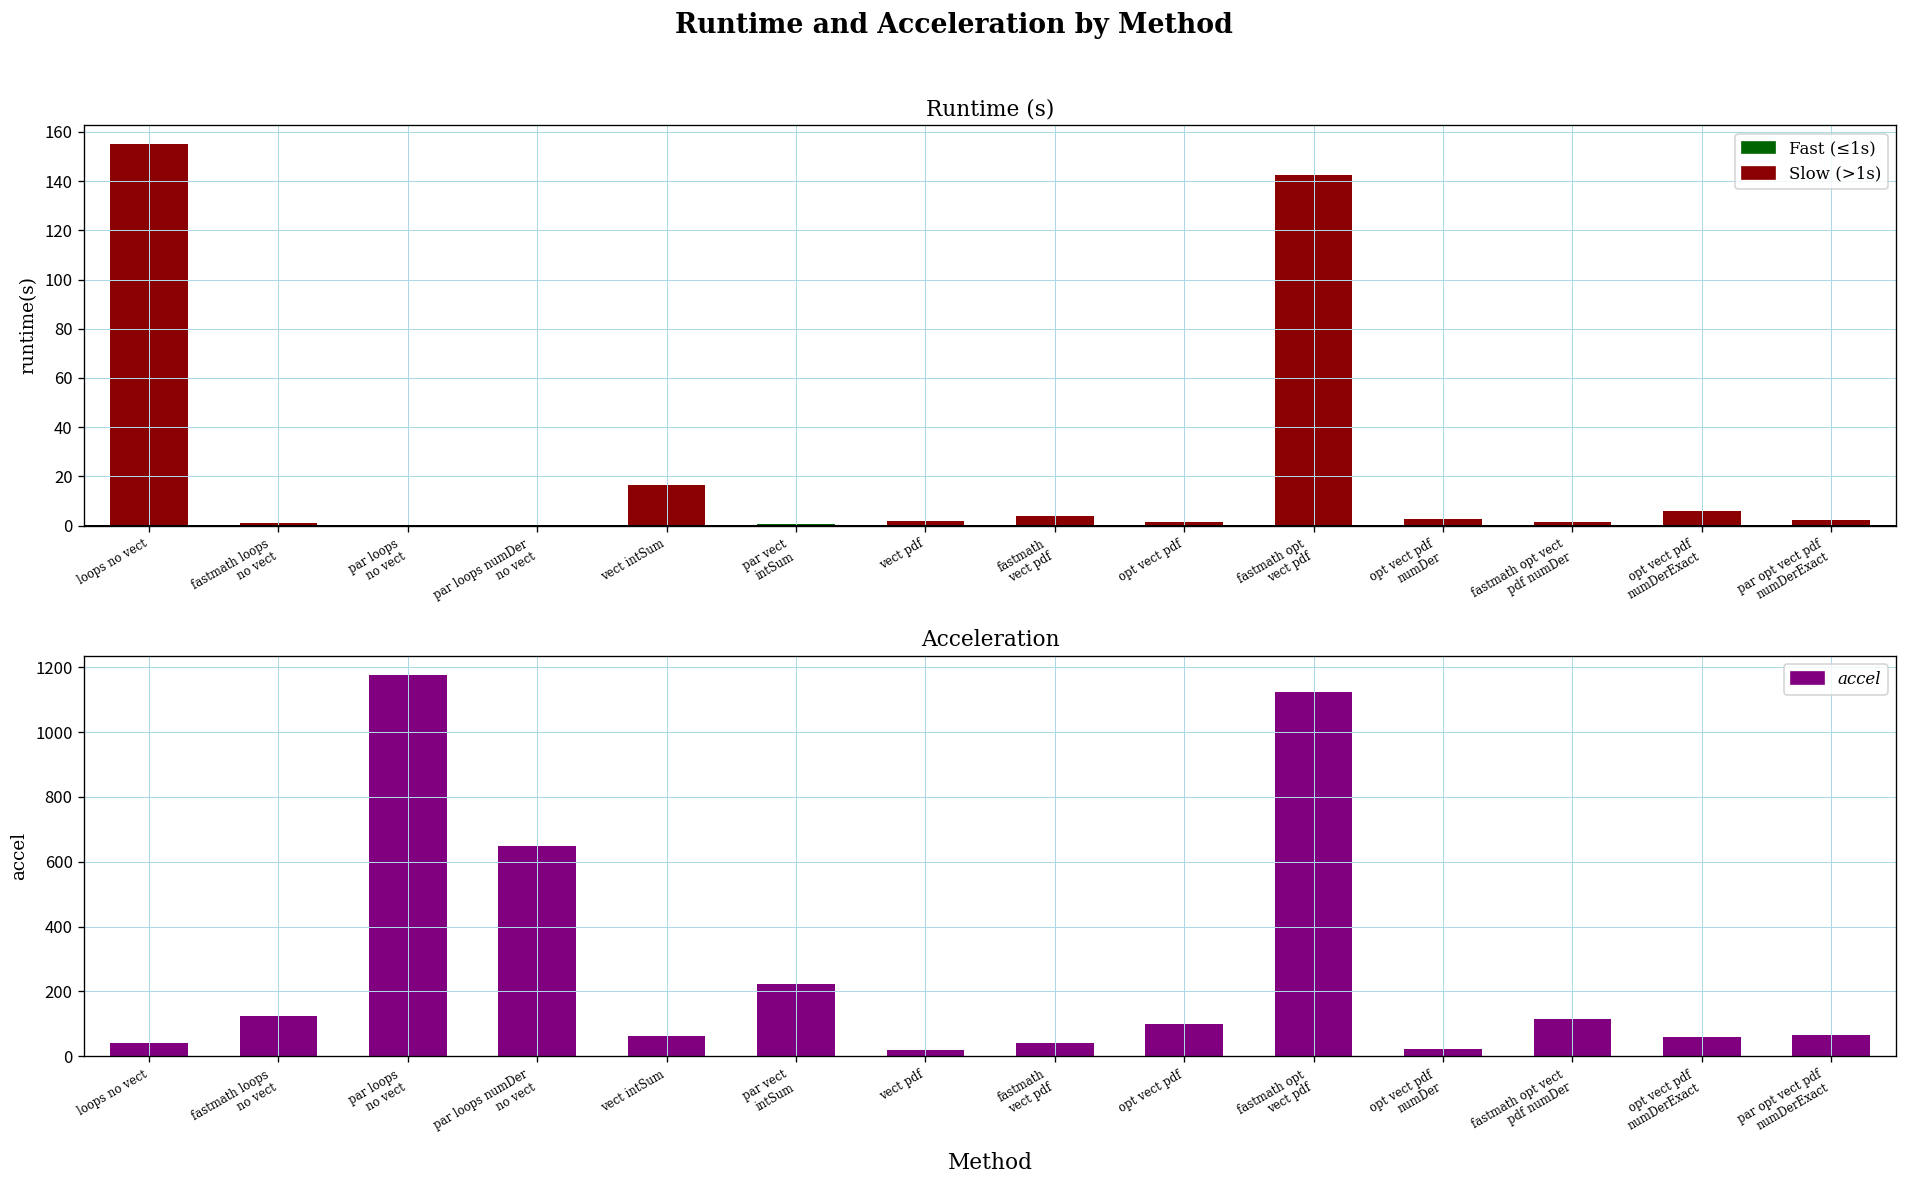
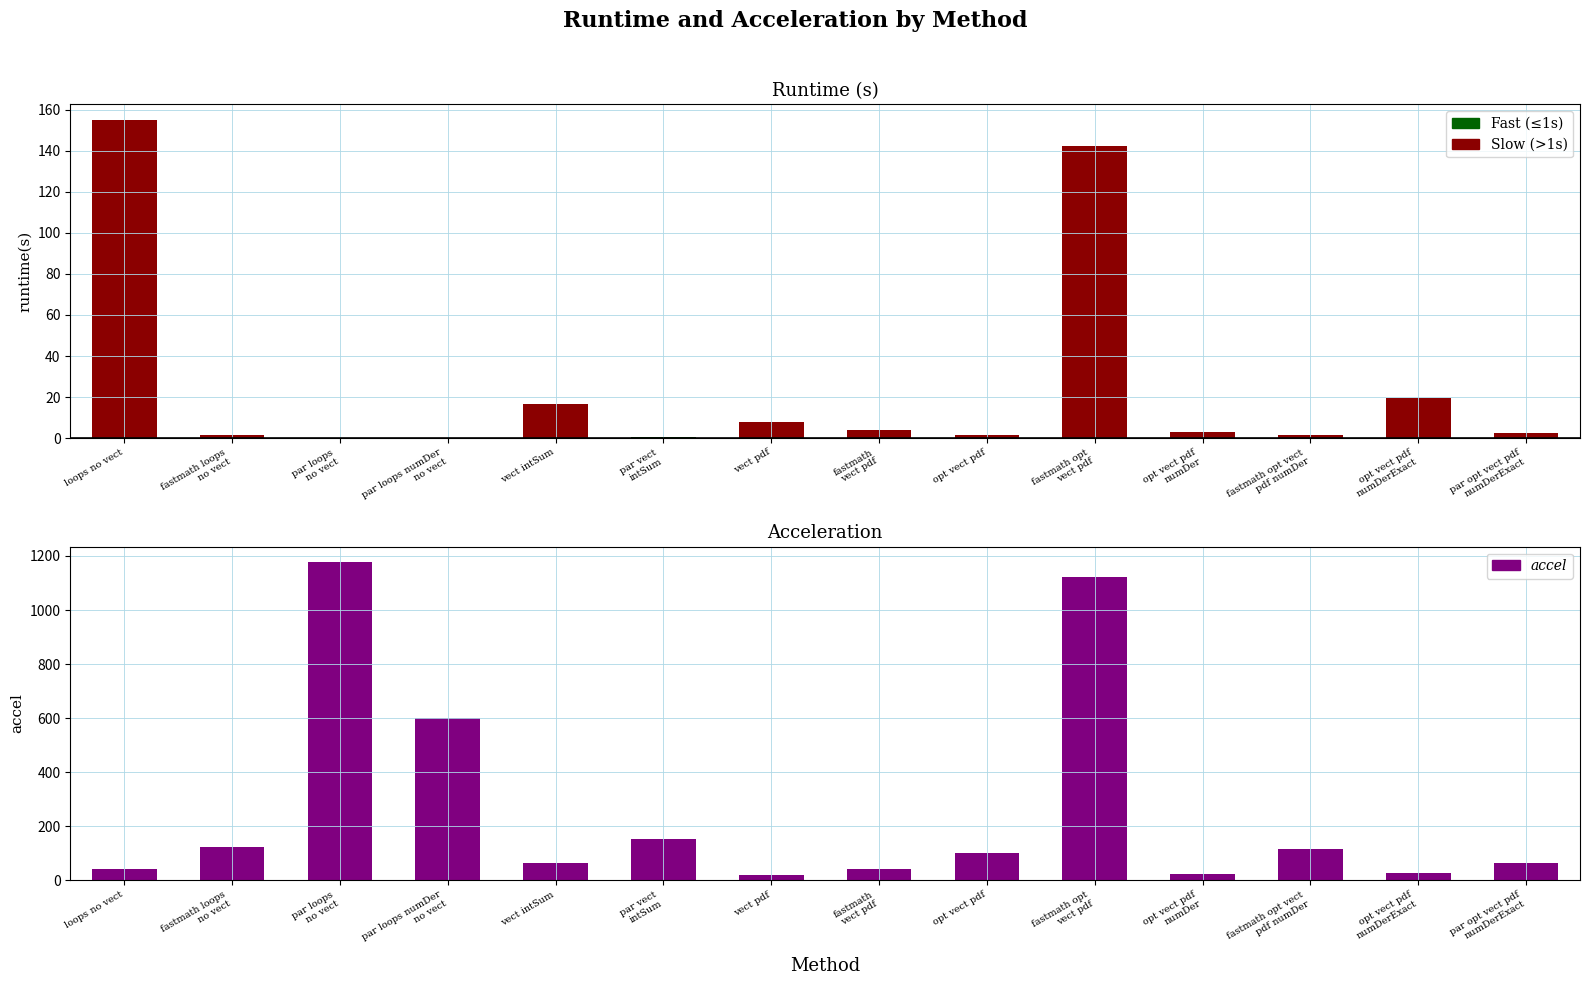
Runtime (s), vect pdf: 2 -> 8
Runtime (s), opt vect pdf numDerExact: 6 -> 20
Acceleration, par loops numDer no vect: 650 -> 600
Acceleration, par vect intSum: 220 -> 150
Acceleration, opt vect pdf numDerExact: 60 -> 30
